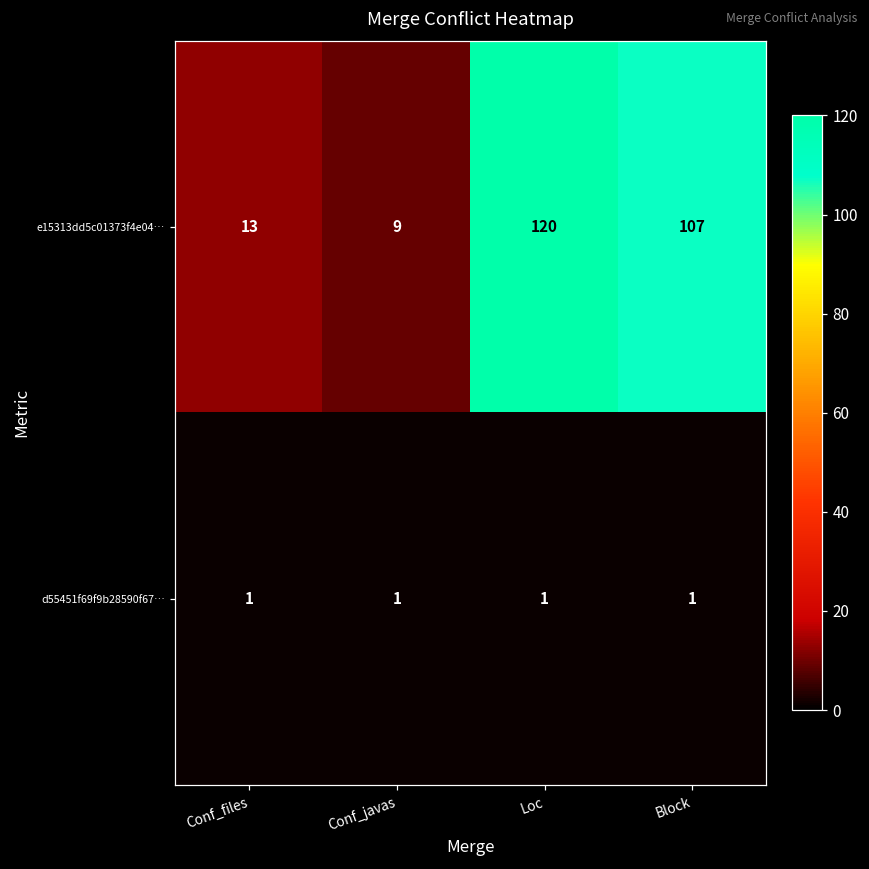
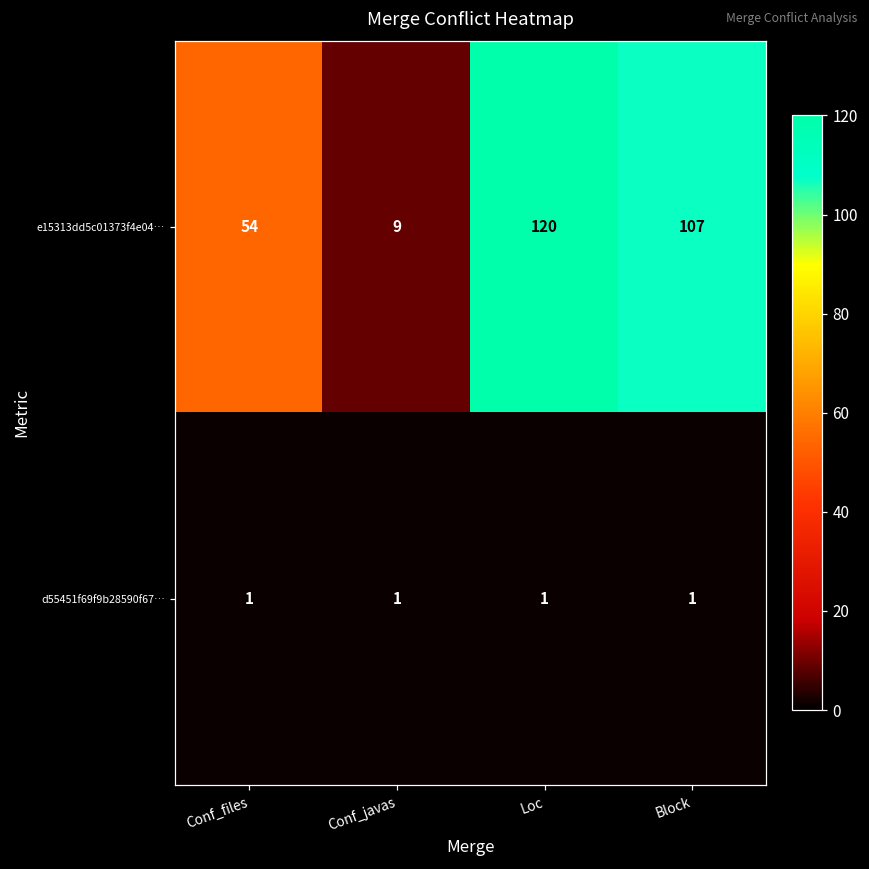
e15313dd5c01373f4e04…, Conf_files: 13 -> 54
